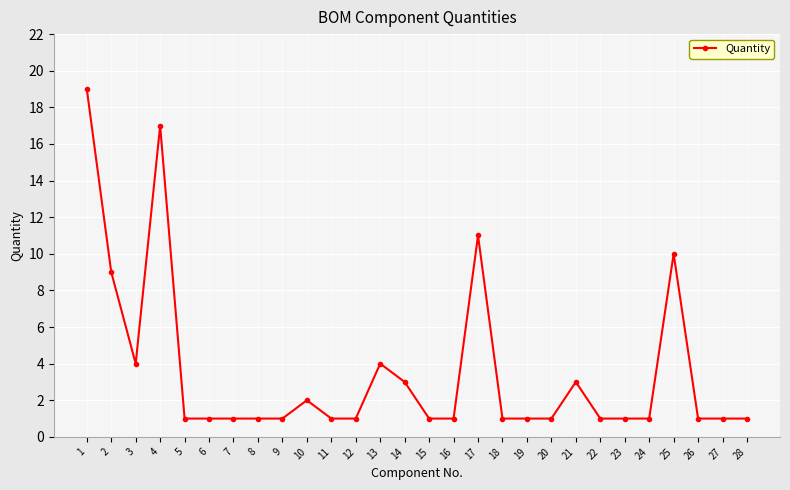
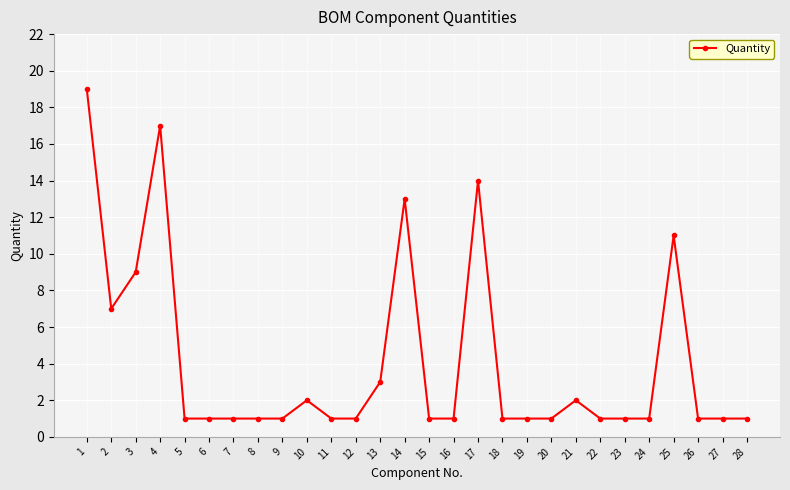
2: 9 -> 7
3: 4 -> 9
13: 4 -> 3
14: 3 -> 13
17: 11 -> 14
21: 3 -> 2
25: 10 -> 11
